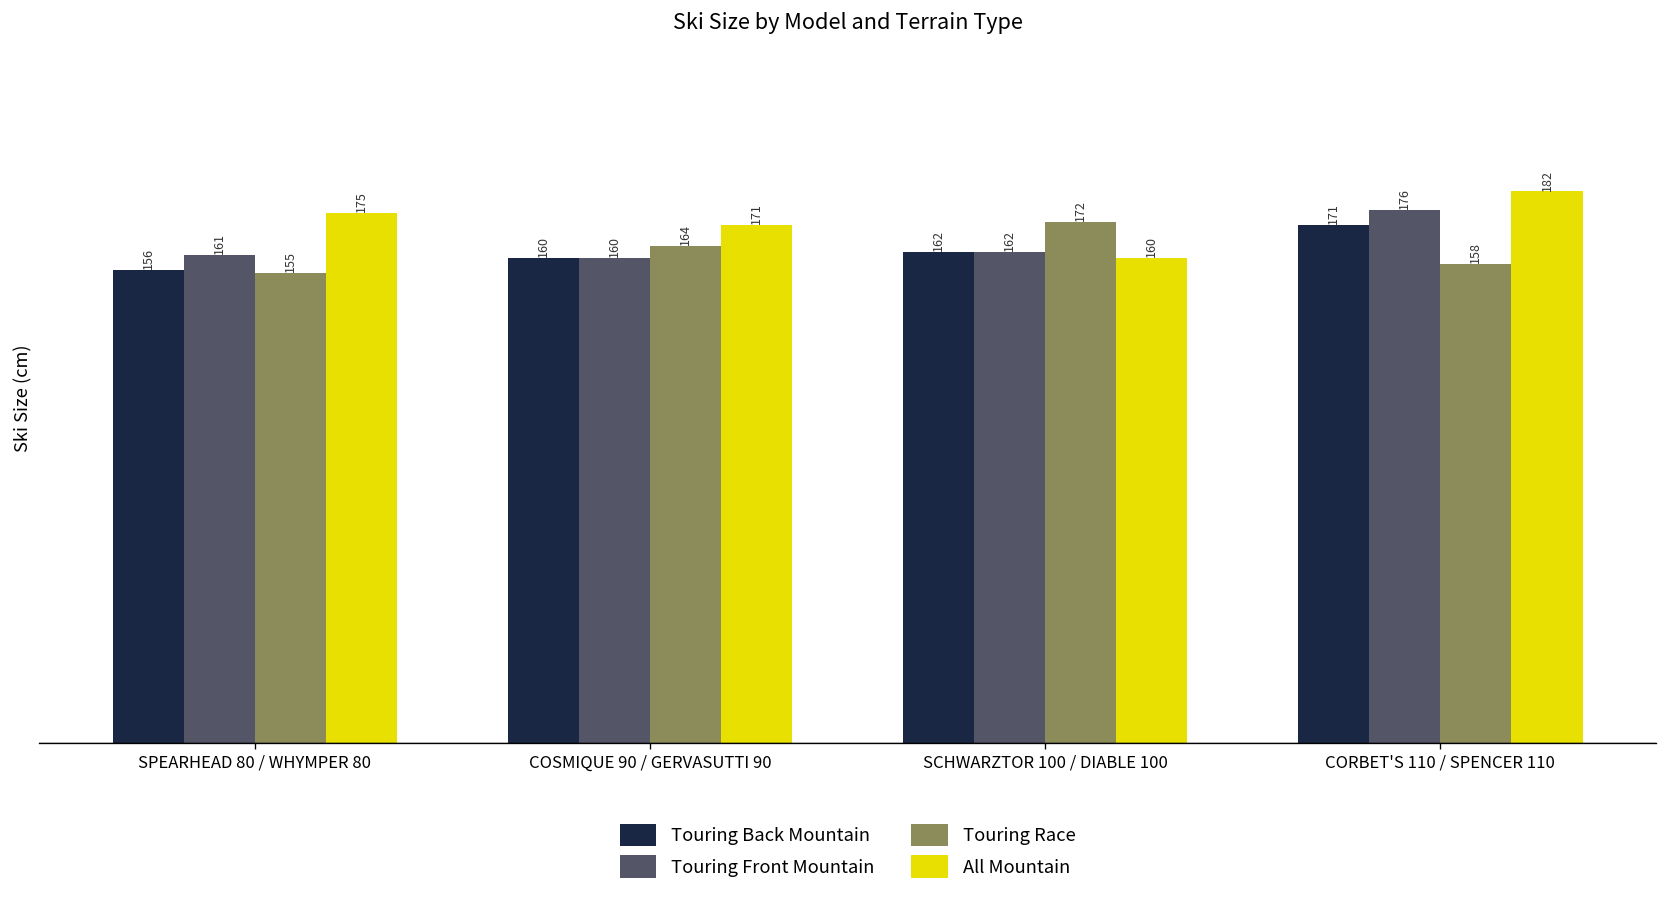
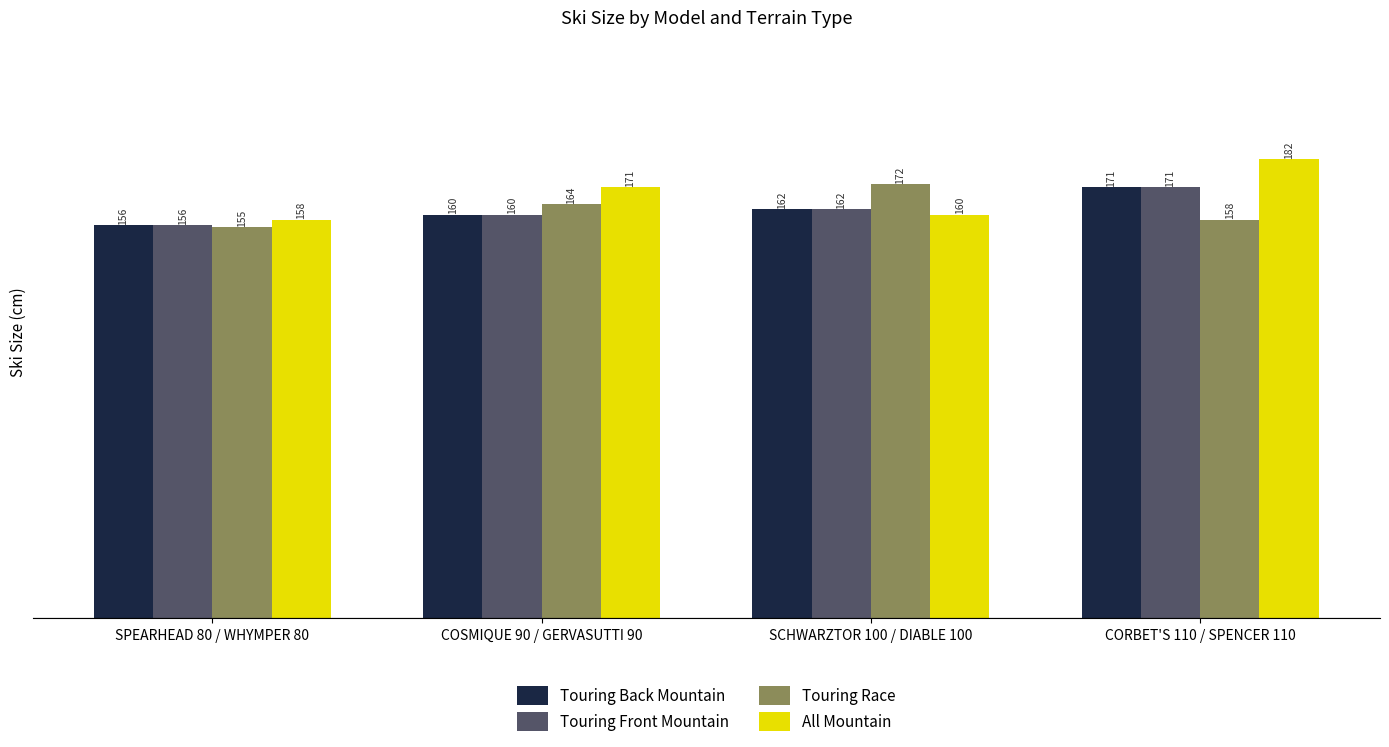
Touring Front Mountain, SPEARHEAD 80 / WHYMPER 80: 161 -> 156
All Mountain, SPEARHEAD 80 / WHYMPER 80: 175 -> 158
Touring Front Mountain, CORBET'S 110 / SPENCER 110: 176 -> 171
